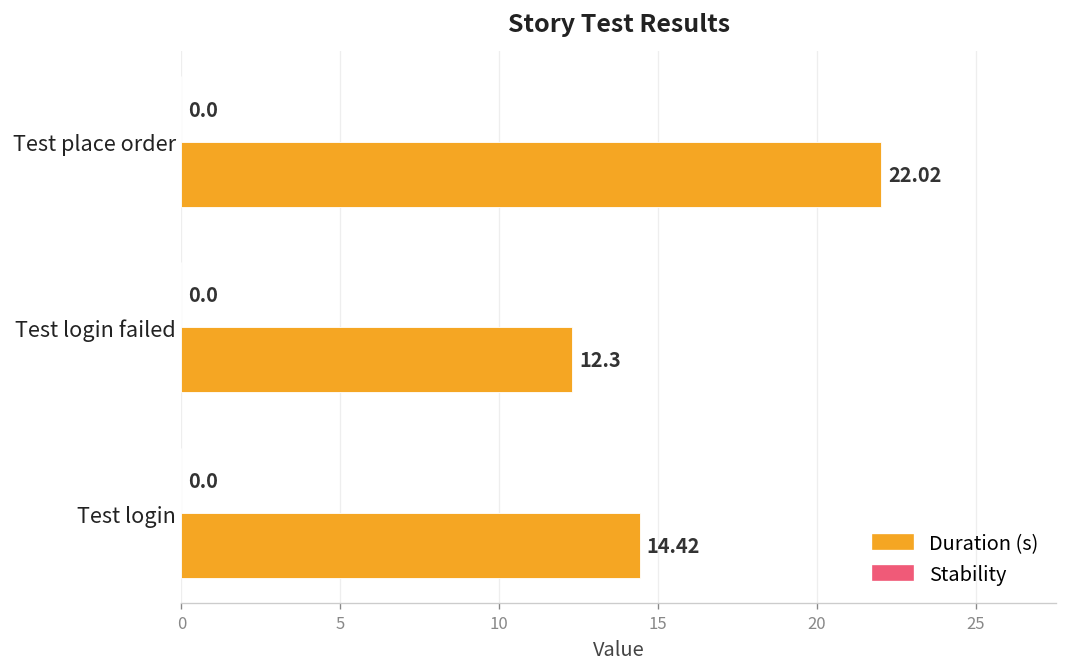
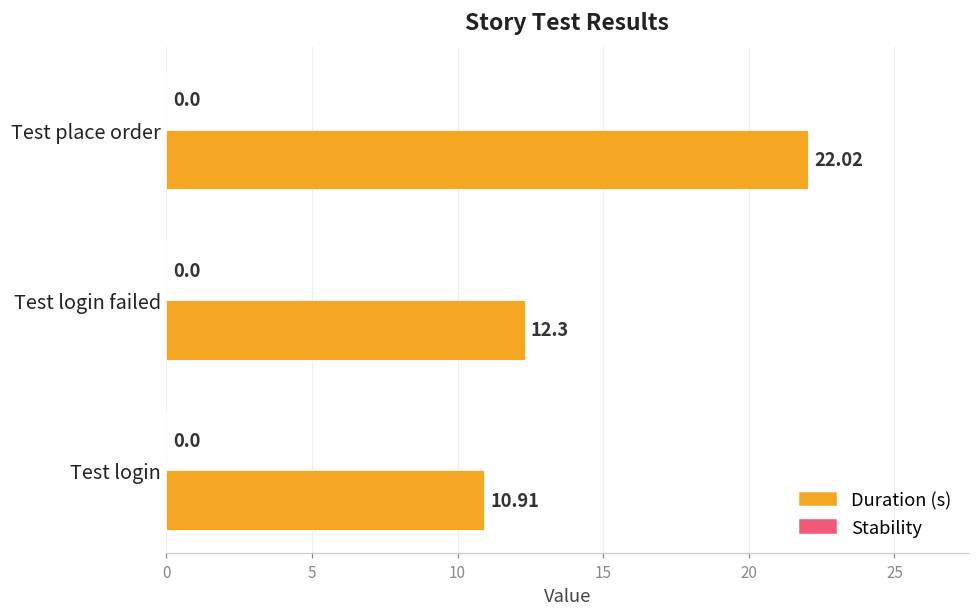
Duration (s), Test login: 14.42 -> 10.91
